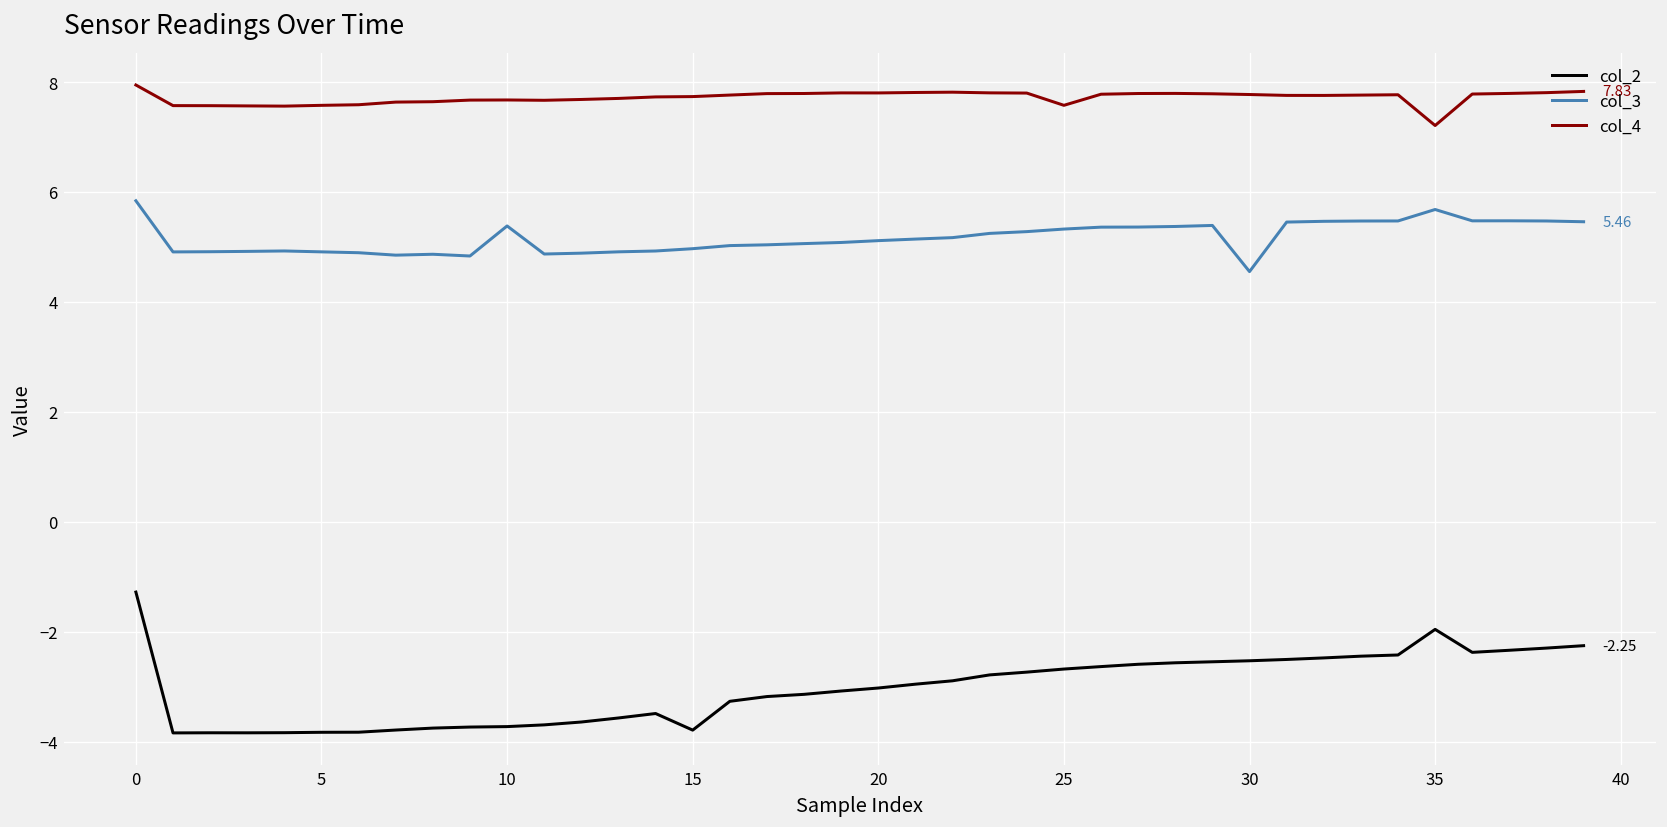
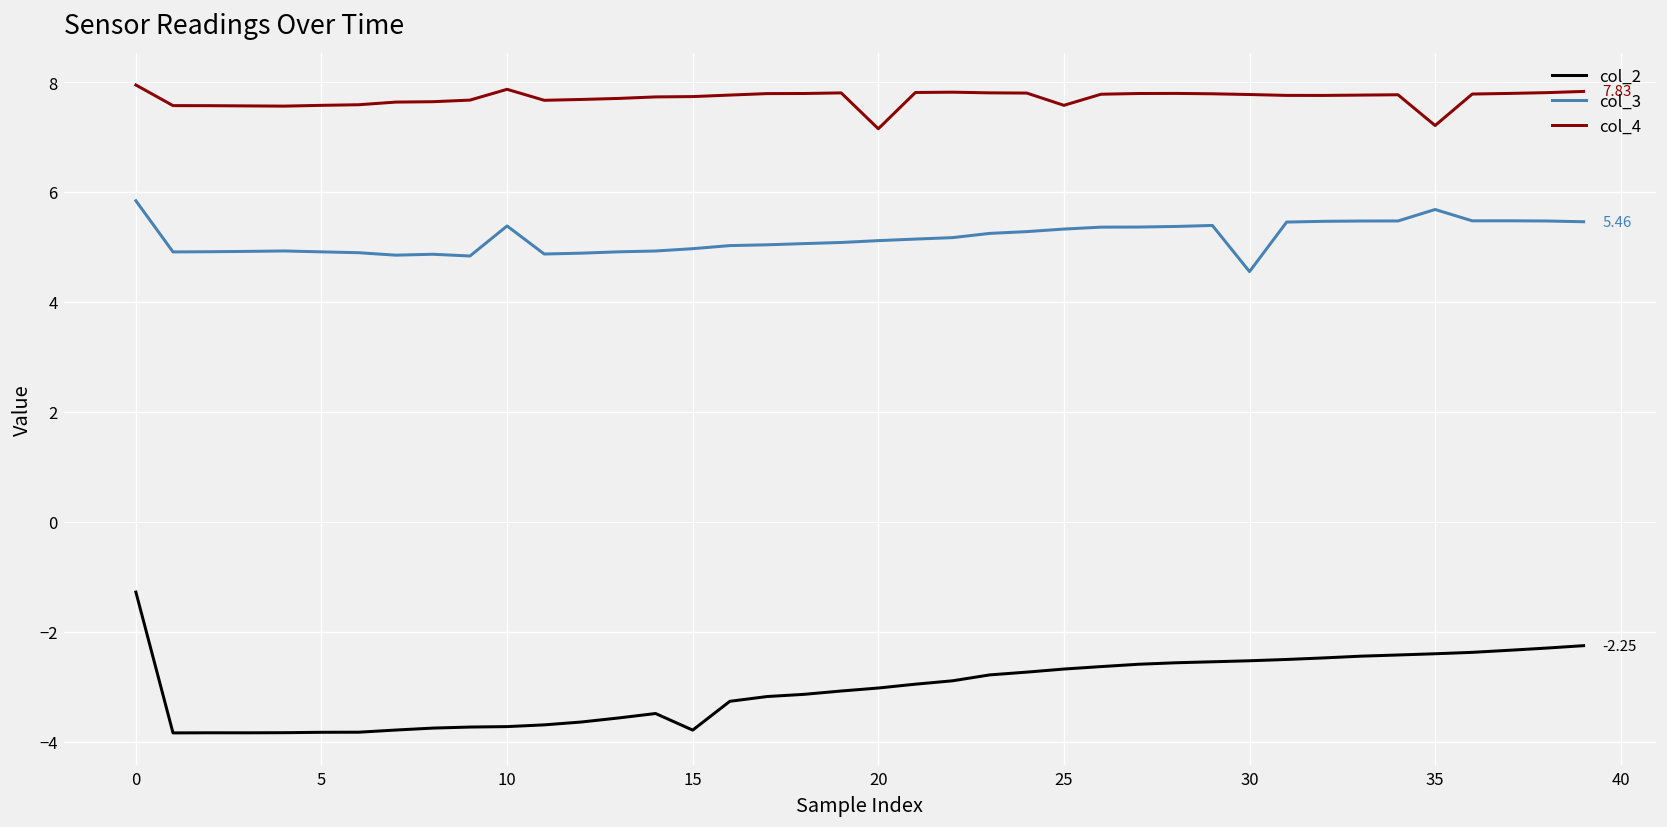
col_4, 10: 7.7 -> 7.9
col_4, 20: 7.8 -> 7.1
col_2, 35: -2.0 -> -2.4
